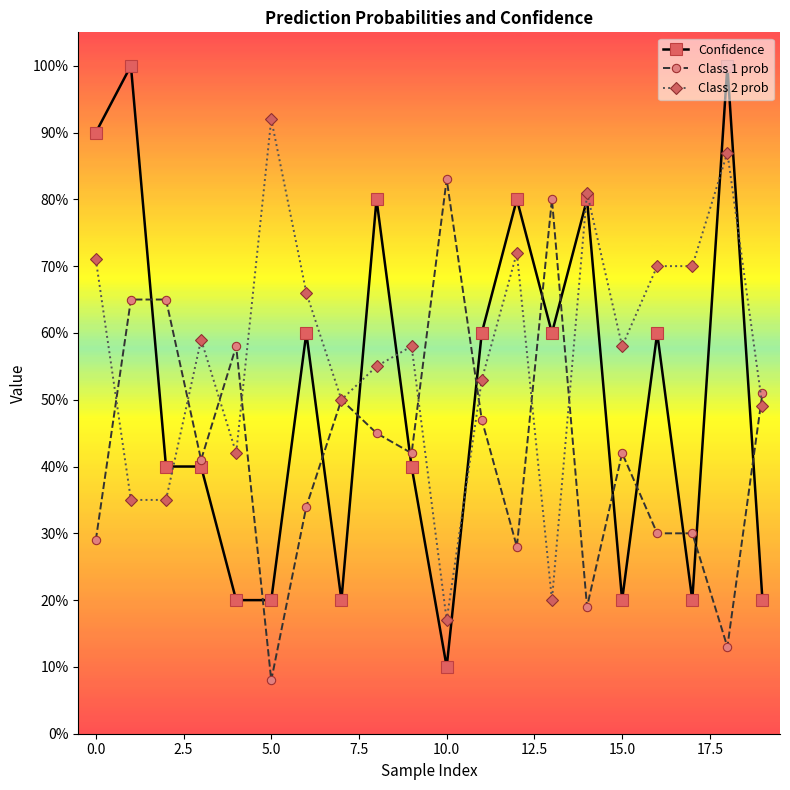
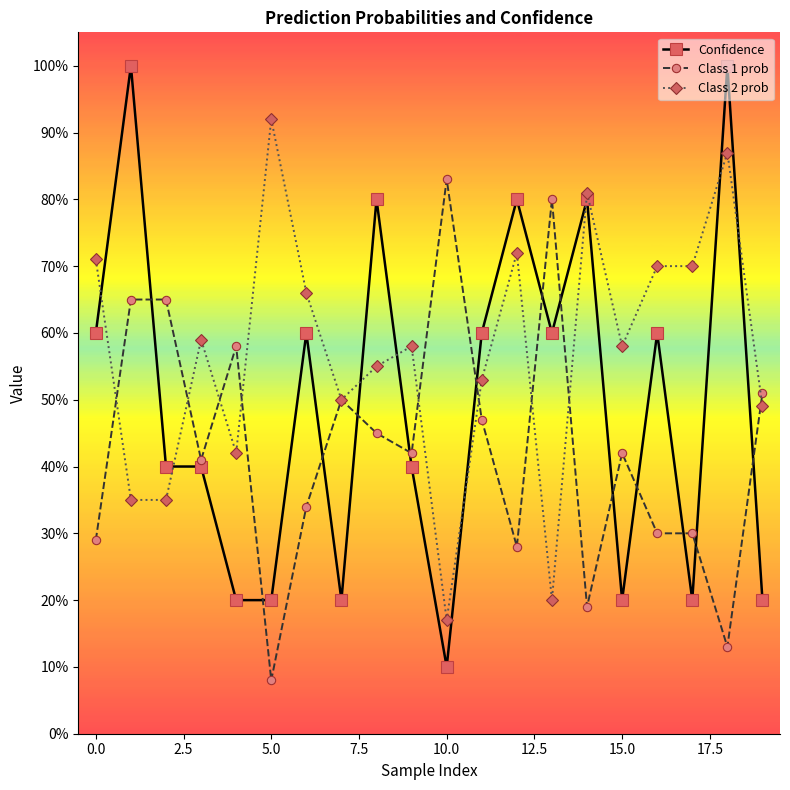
Confidence, 0.0: 90% -> 60%
